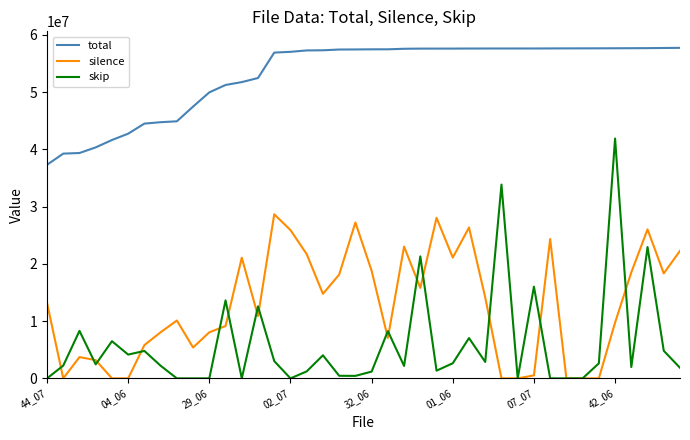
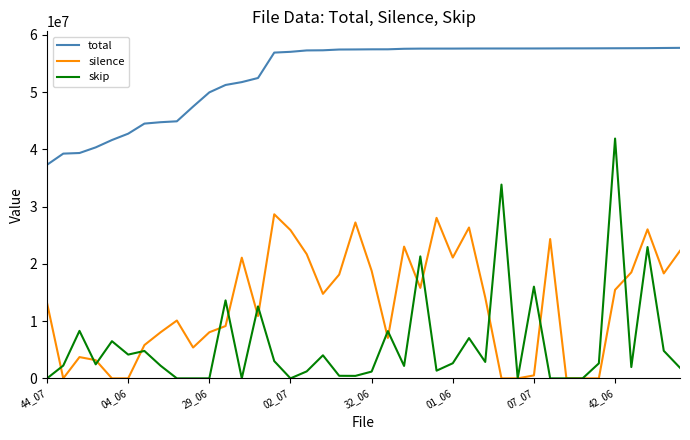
silence, 42_06: 10000000 -> 15000000
